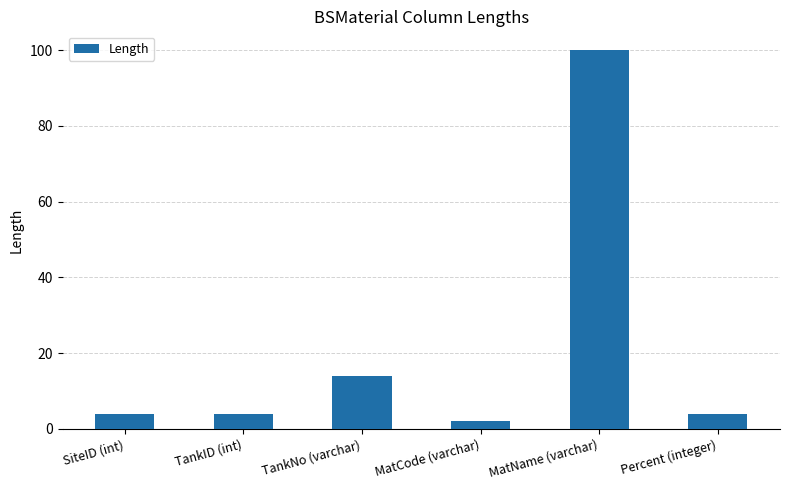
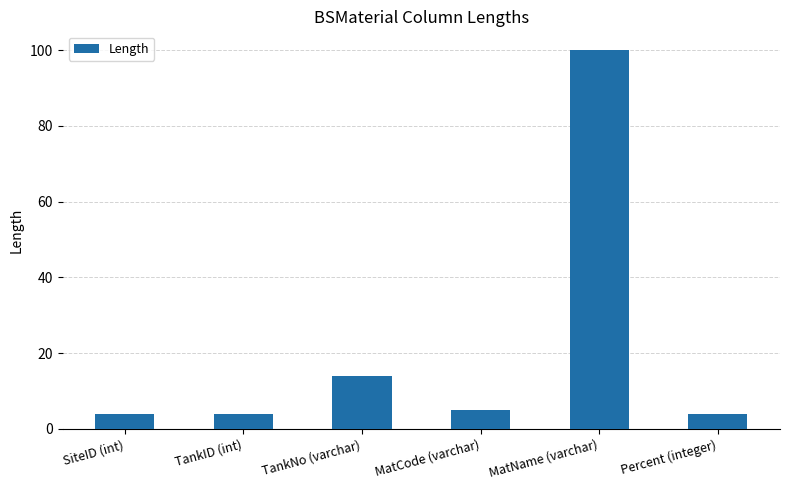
MatCode (varchar): 2 -> 5
